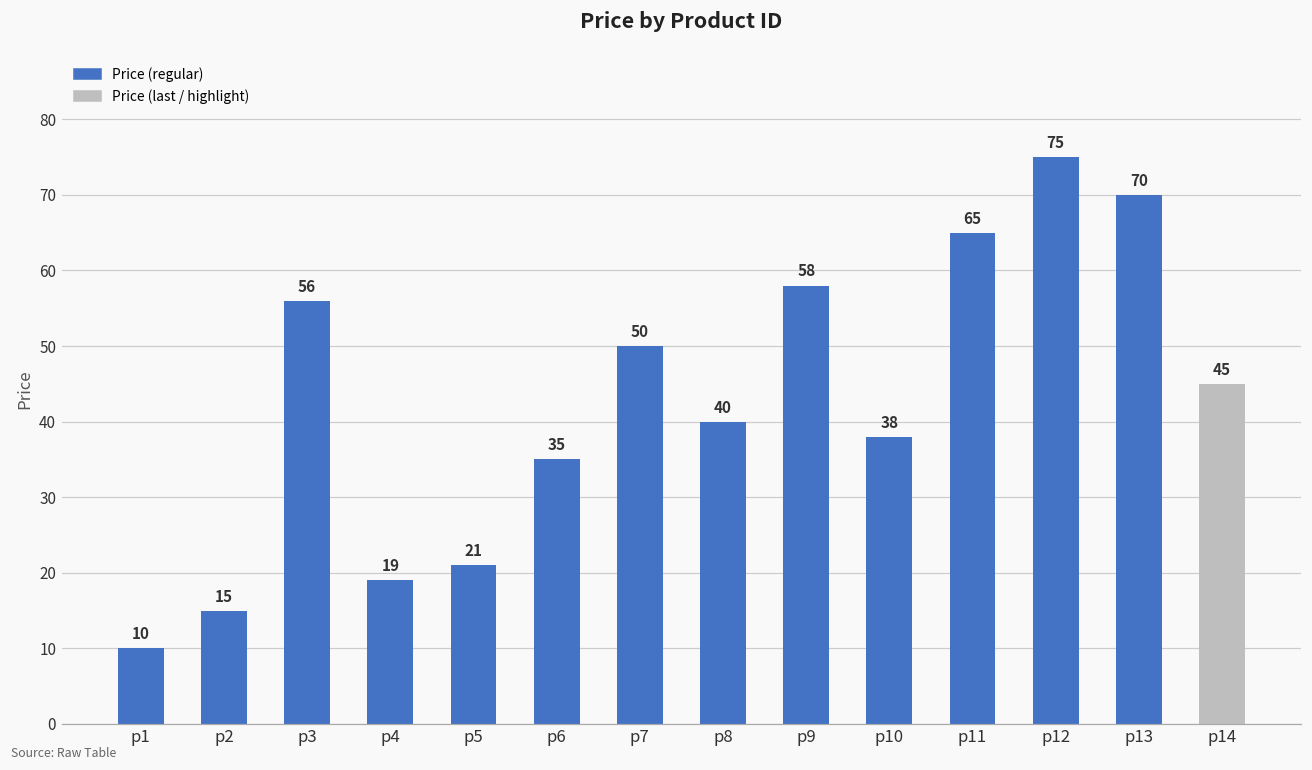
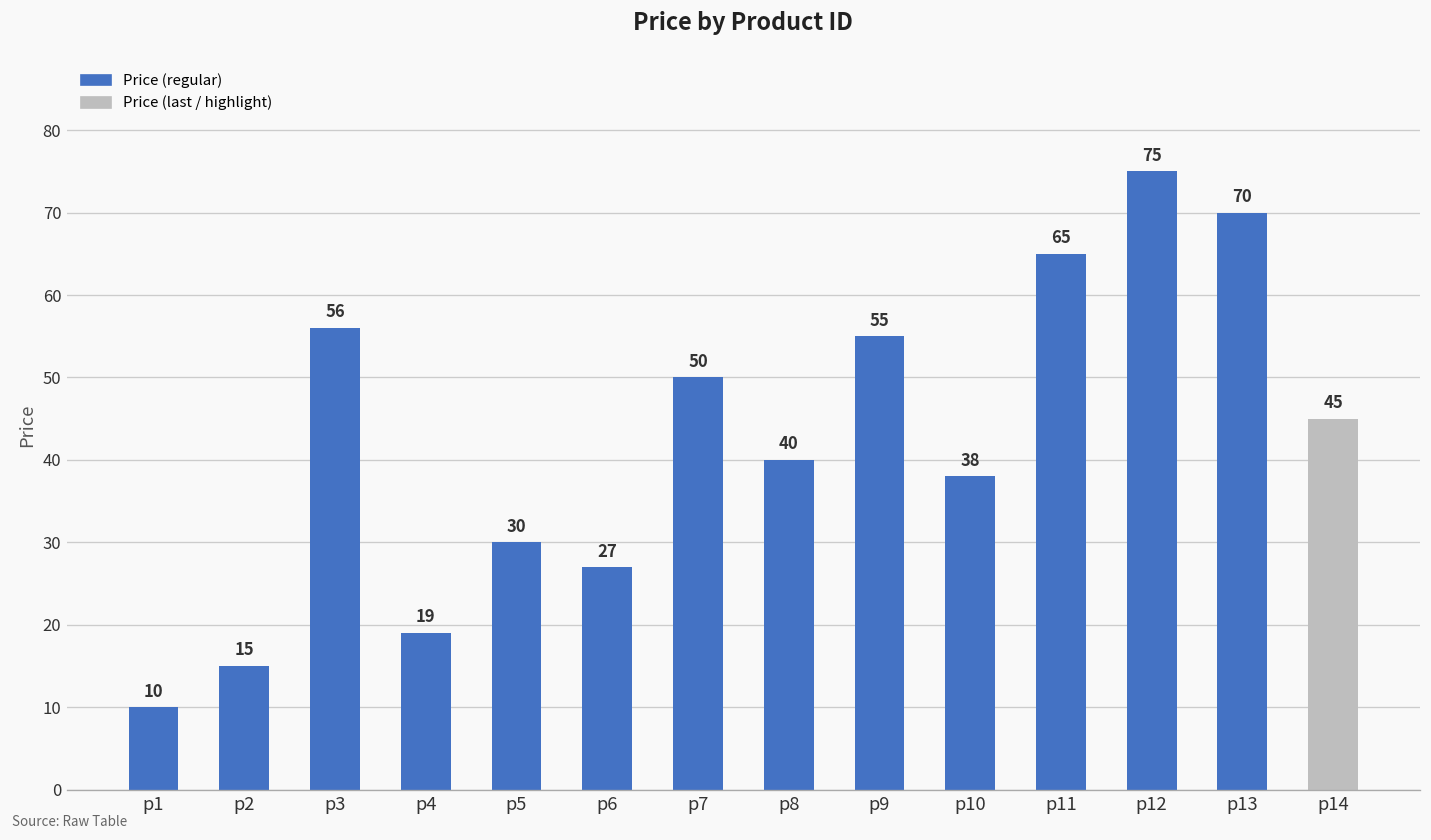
p5: 21 -> 30
p6: 35 -> 27
p9: 58 -> 55
